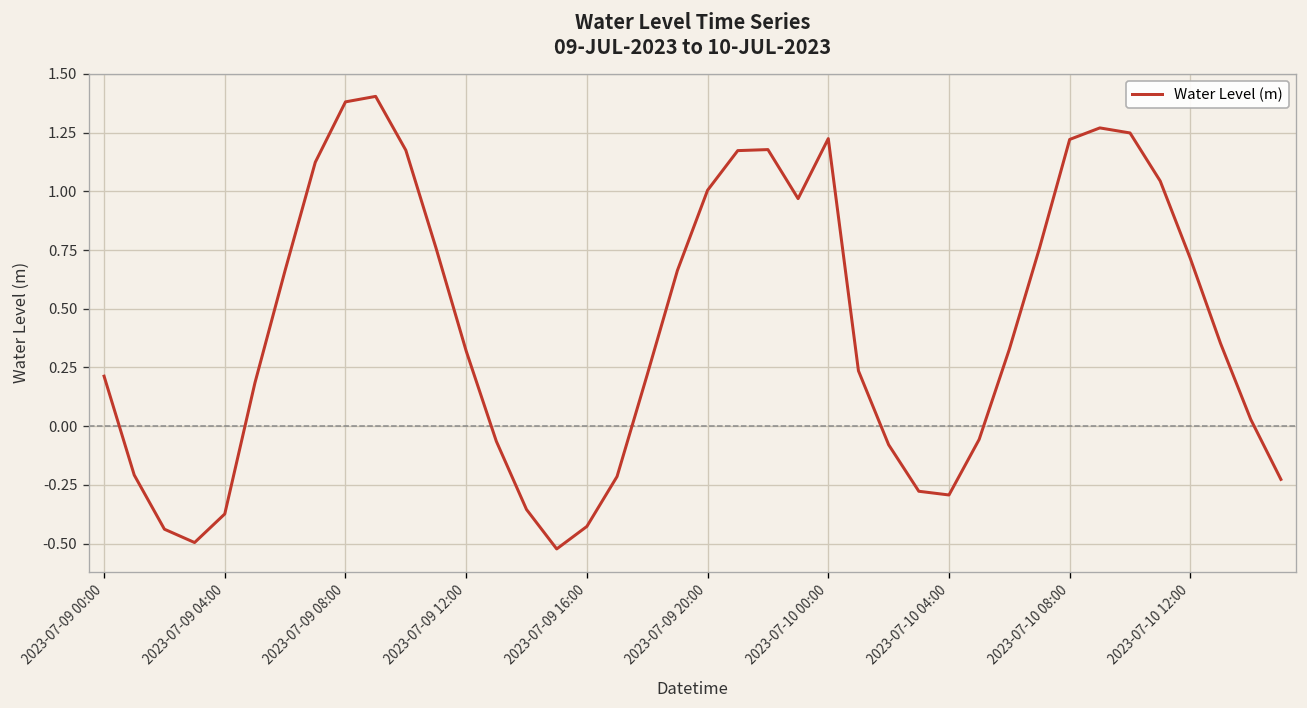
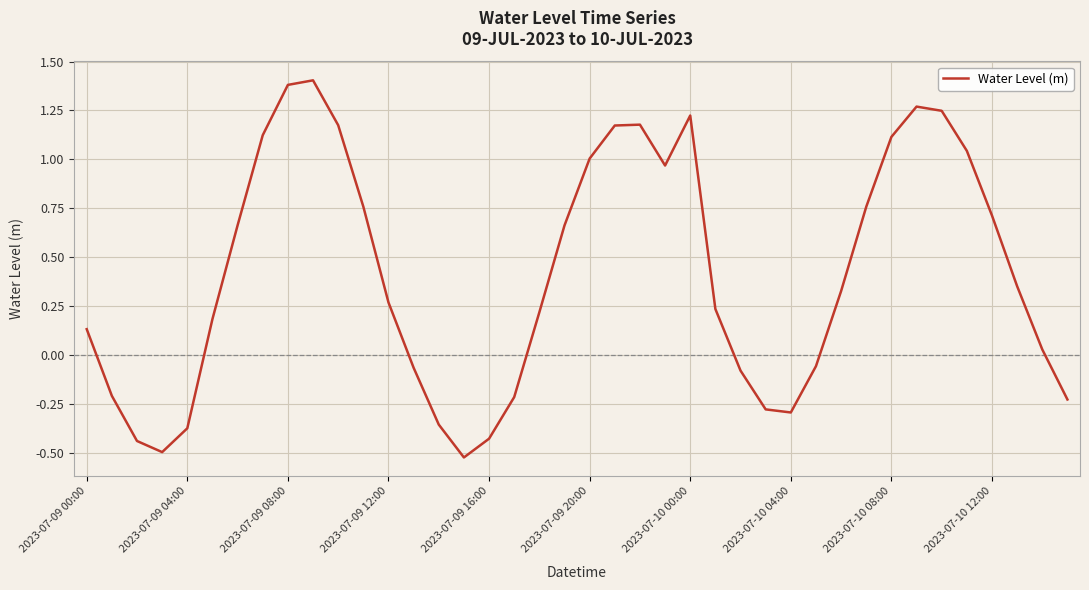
2023-07-09 00:00: 0.21 -> 0.13
2023-07-09 12:00: 0.32 -> 0.27
2023-07-10 08:00: 1.22 -> 1.11
